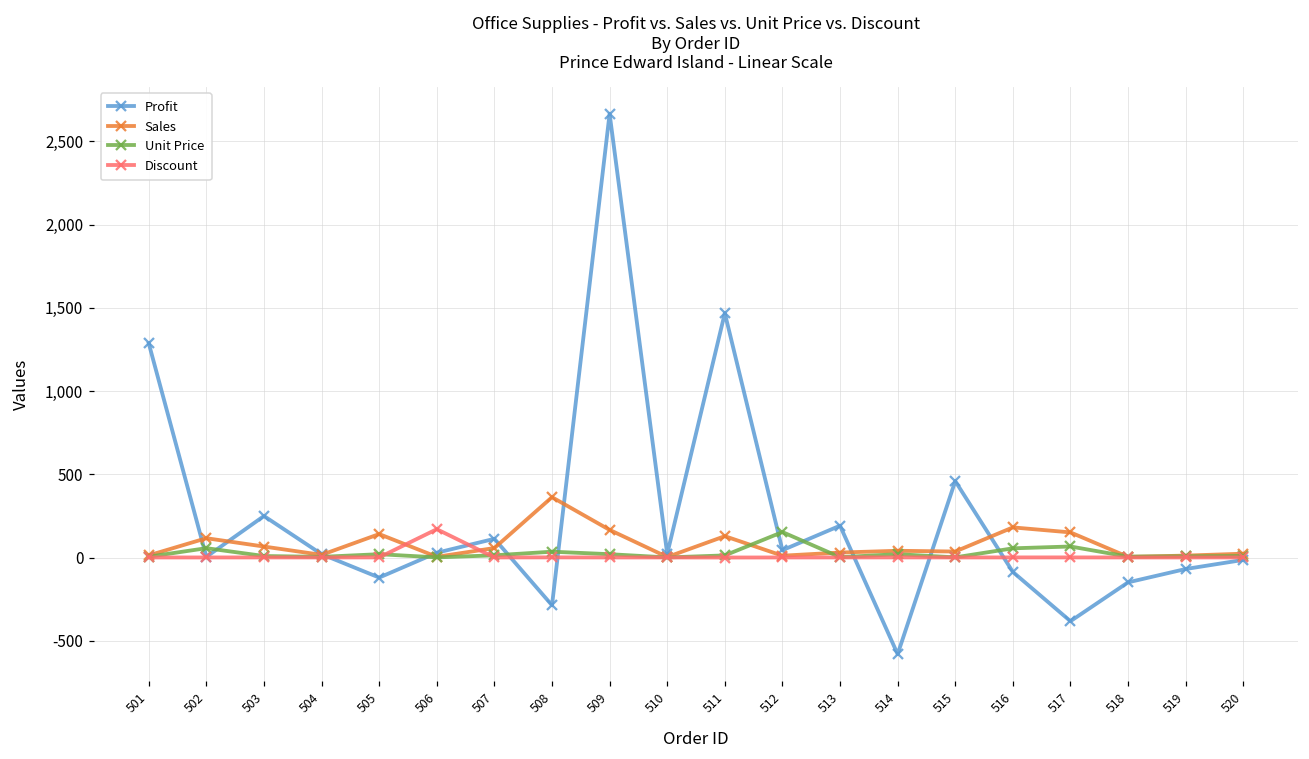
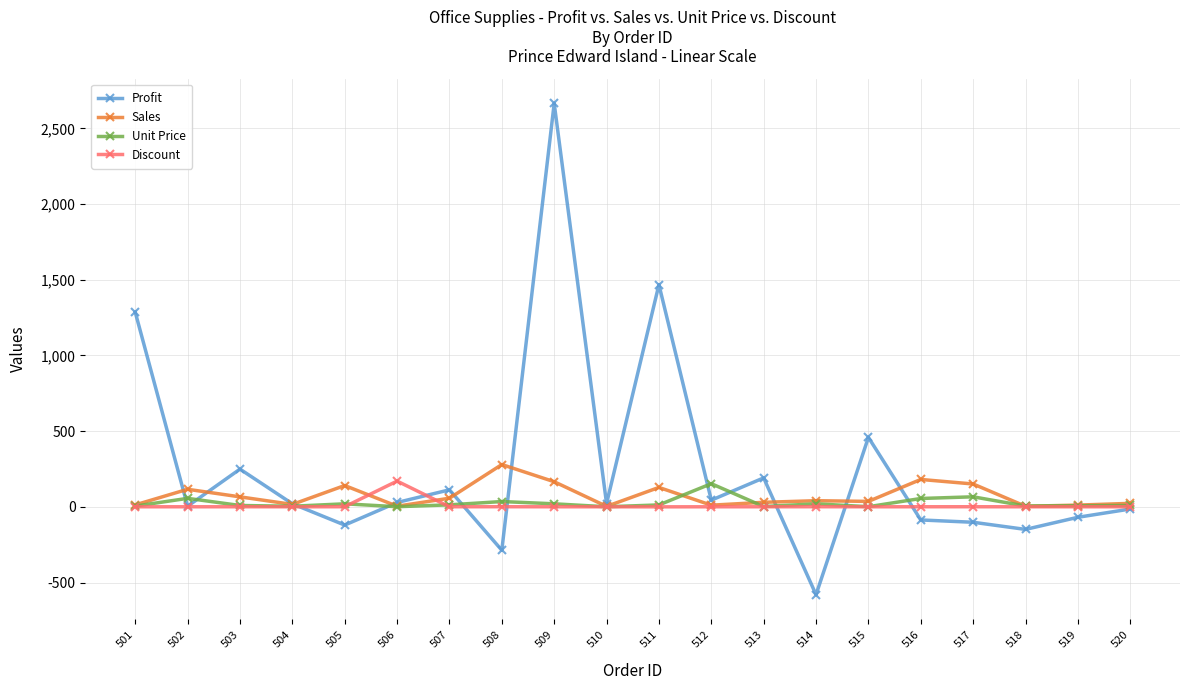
Sales, 508: 360 -> 280
Profit, 517: -380 -> -100
